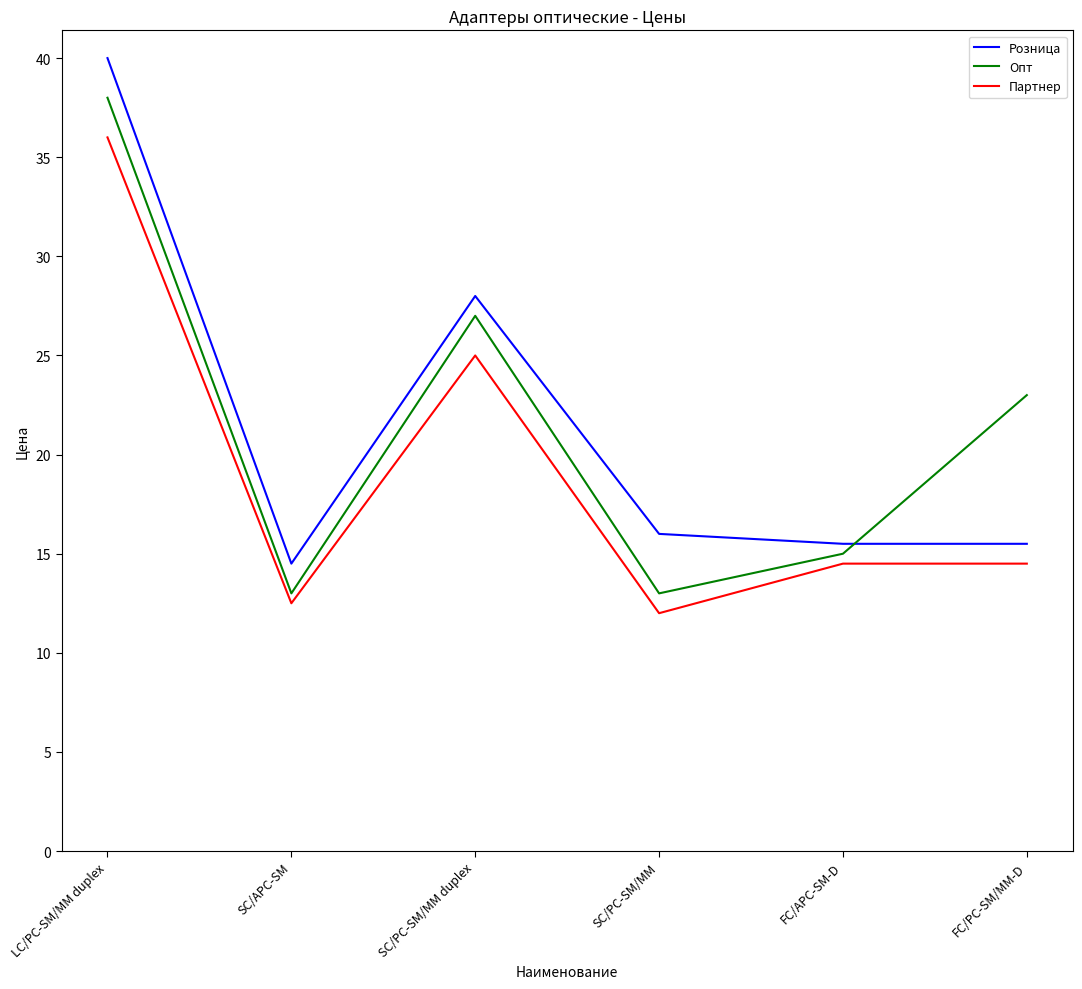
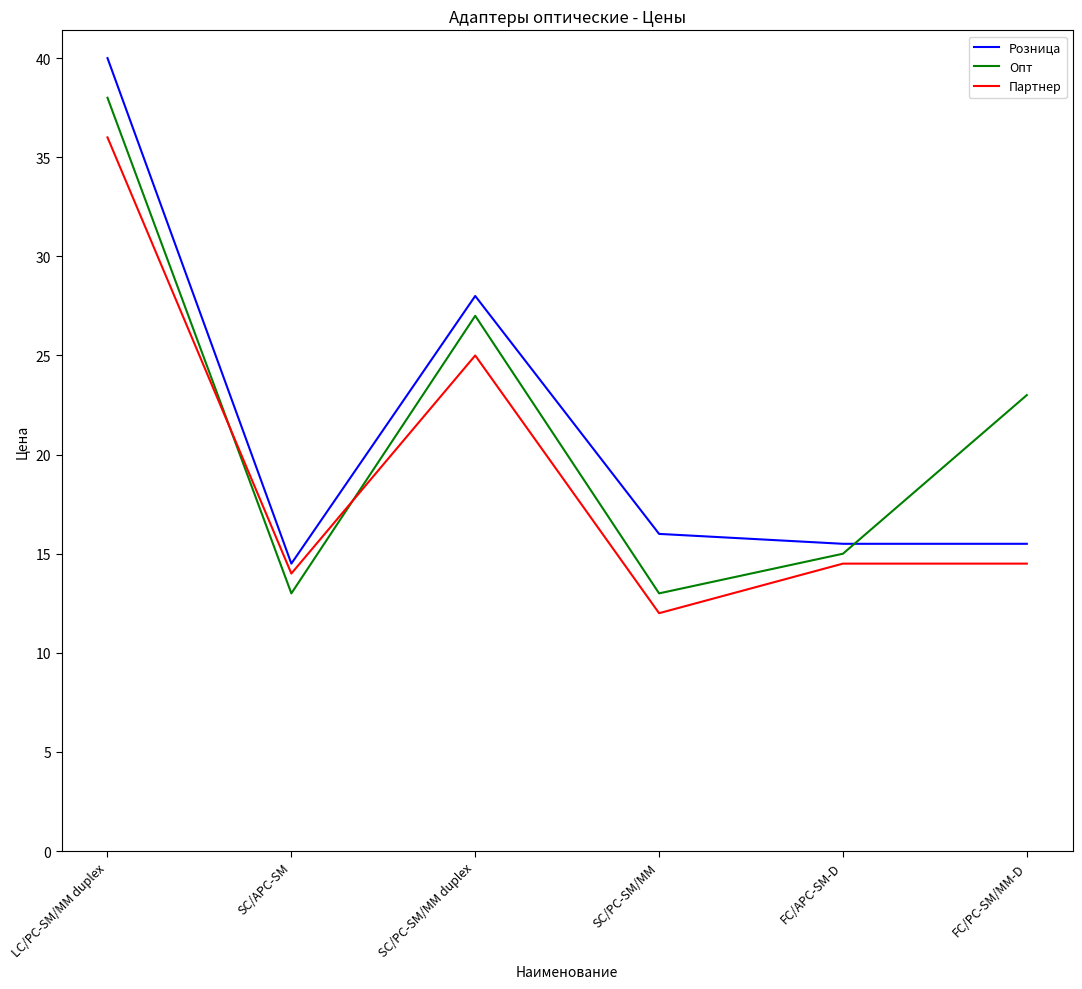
Партнер, SC/APC-SM: 12.5 -> 14.0
